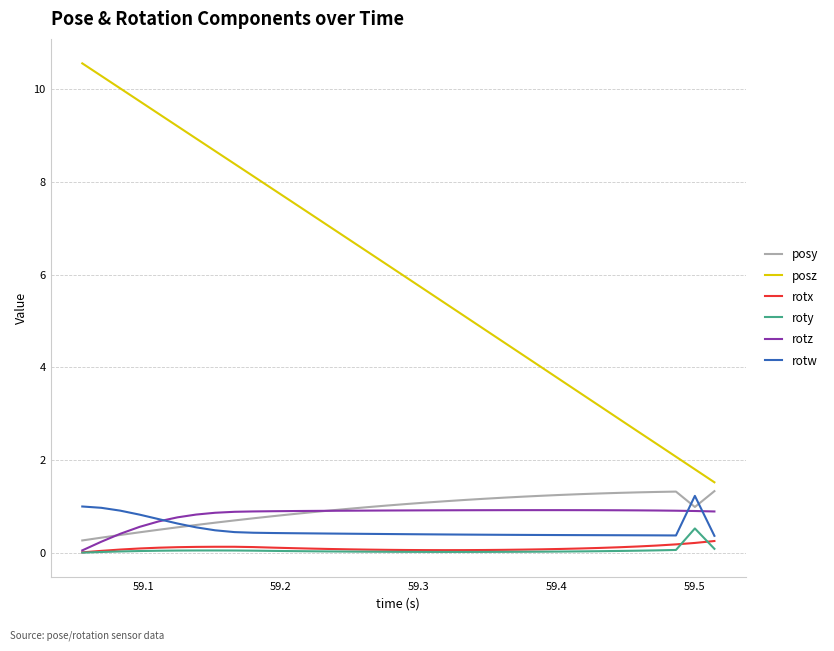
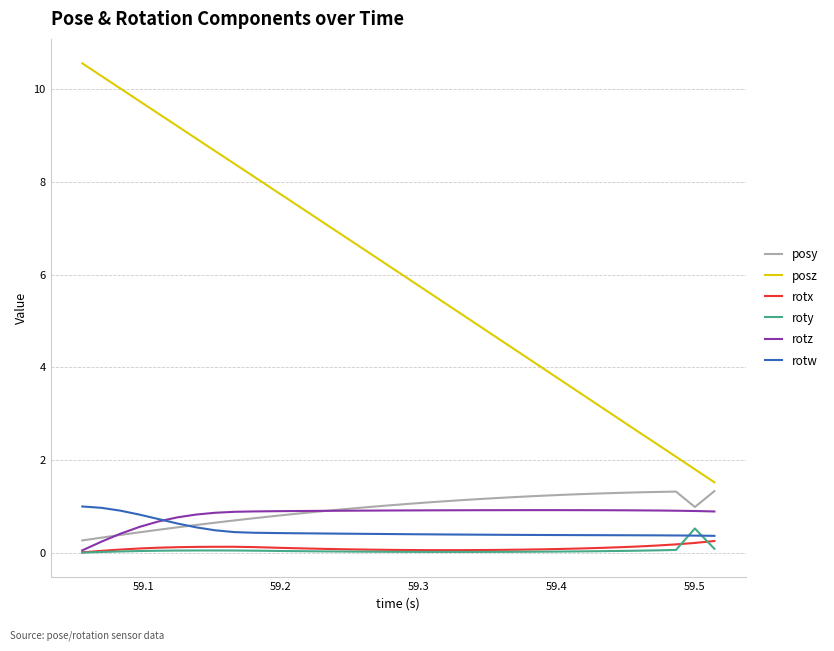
rotw, 59.5: 1.2 -> 0.4
